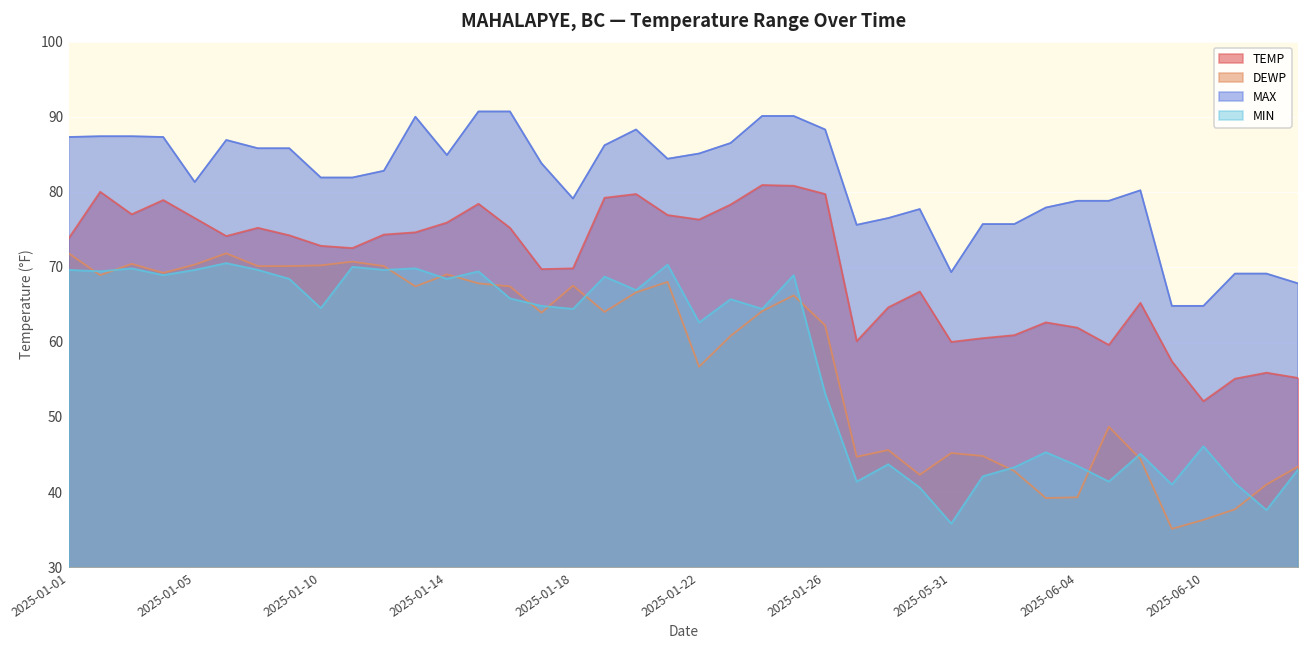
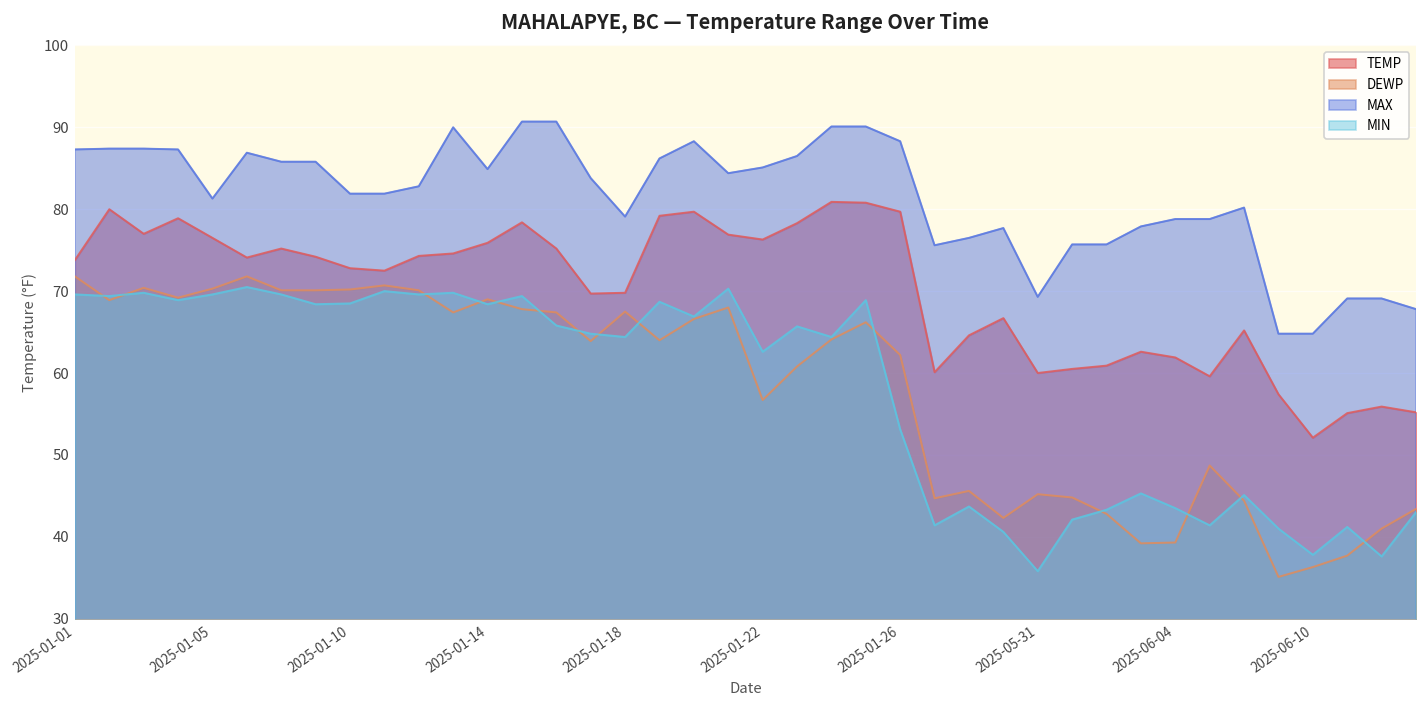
MIN, 2025-01-10: 65 -> 69
MIN, 2025-06-10: 46 -> 38
